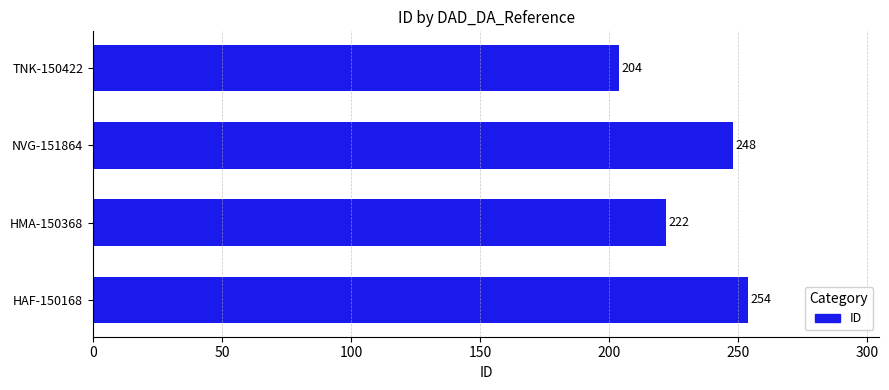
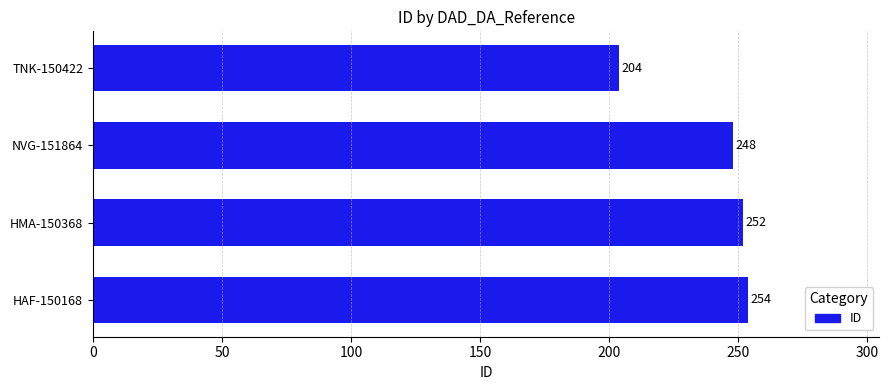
HMA-150368: 222 -> 252
